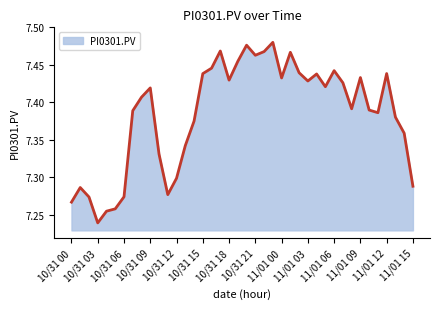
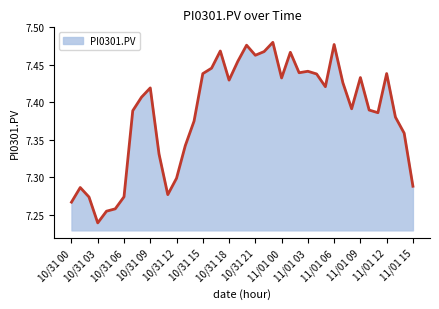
11/01 03: 7.43 -> 7.44
11/01 06: 7.44 -> 7.48
